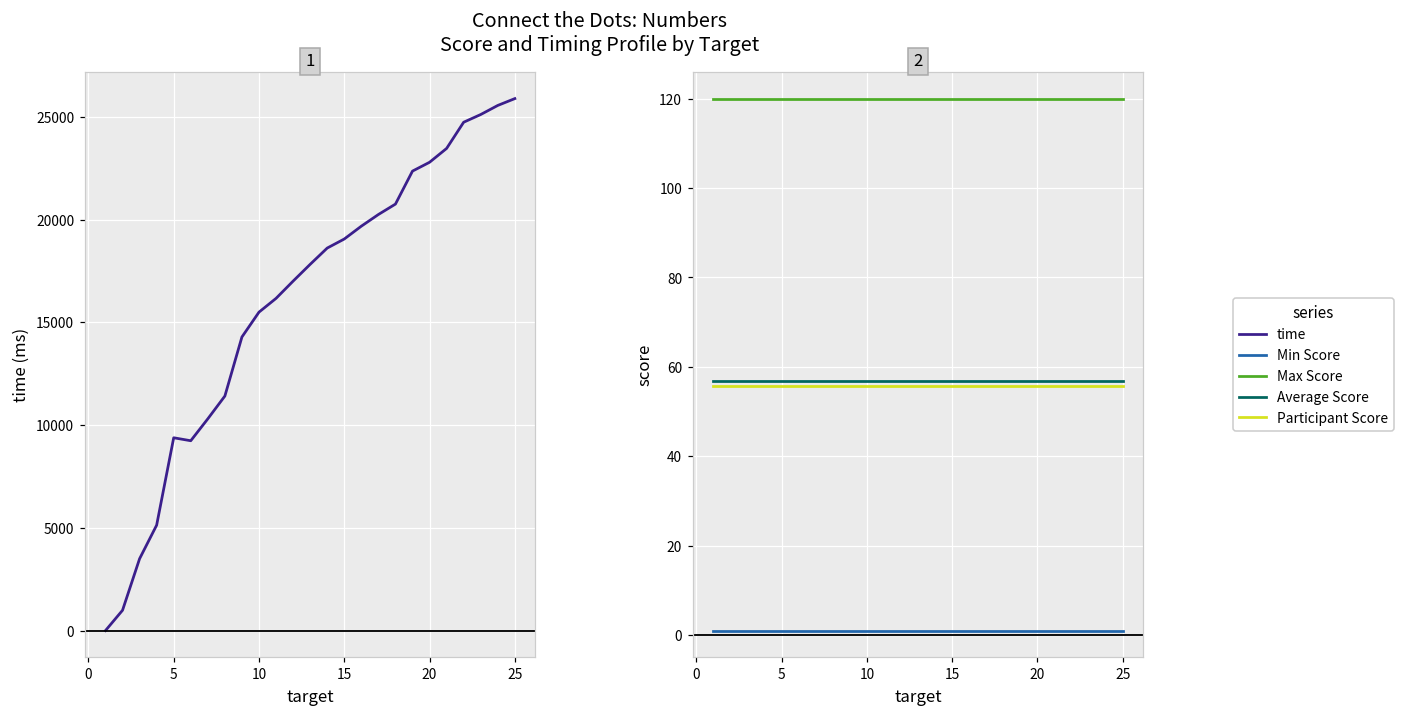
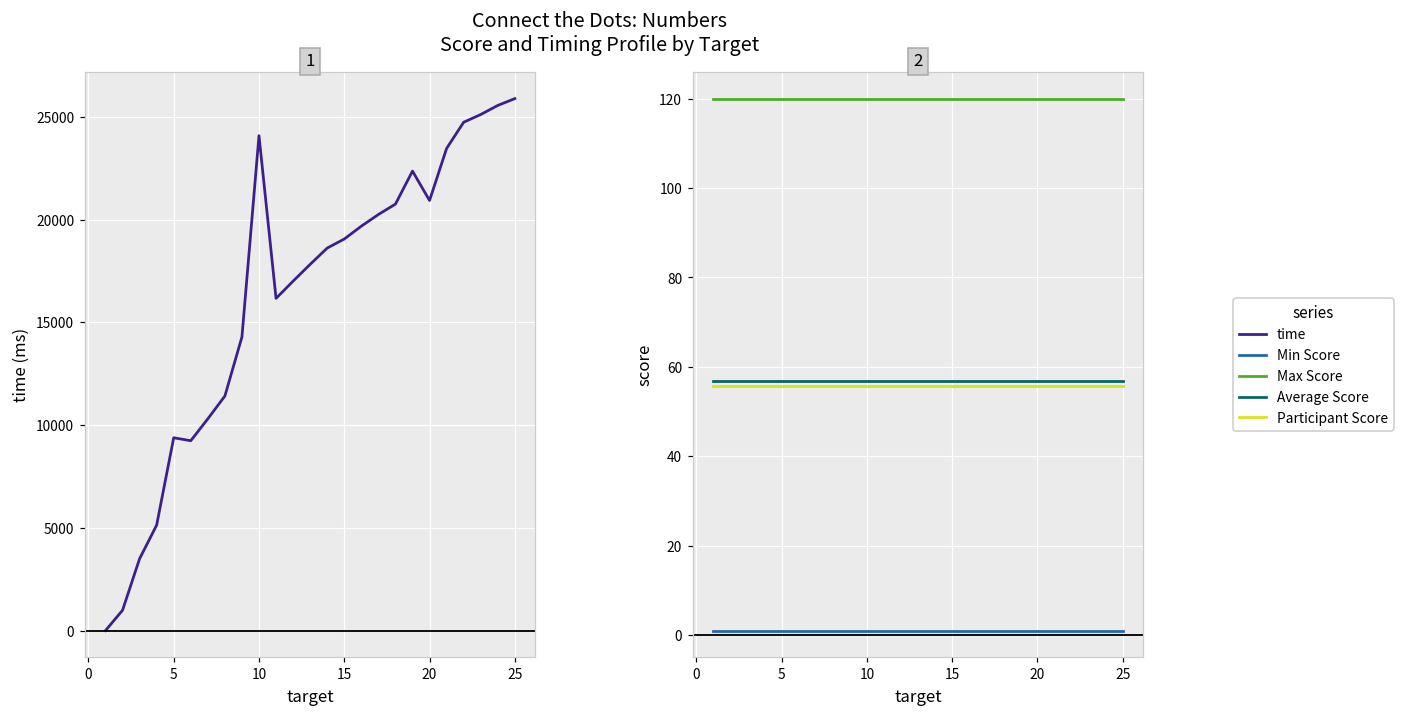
1, 10: 15500 -> 24100
1, 20: 22800 -> 20900
